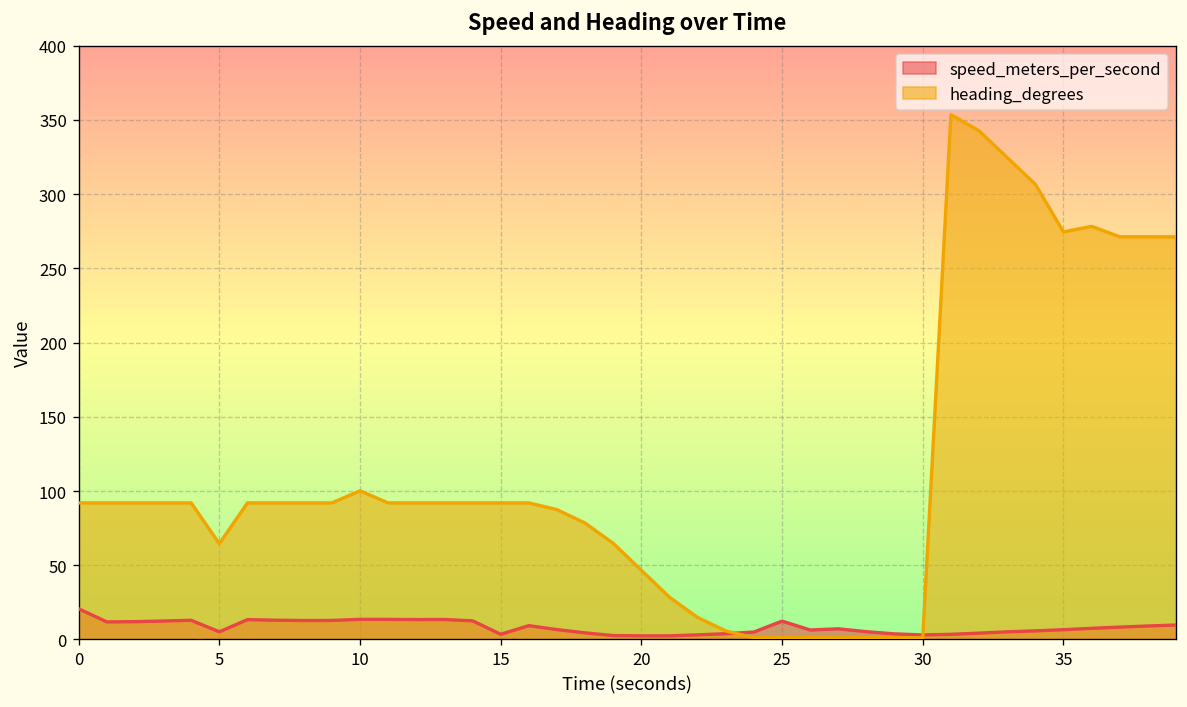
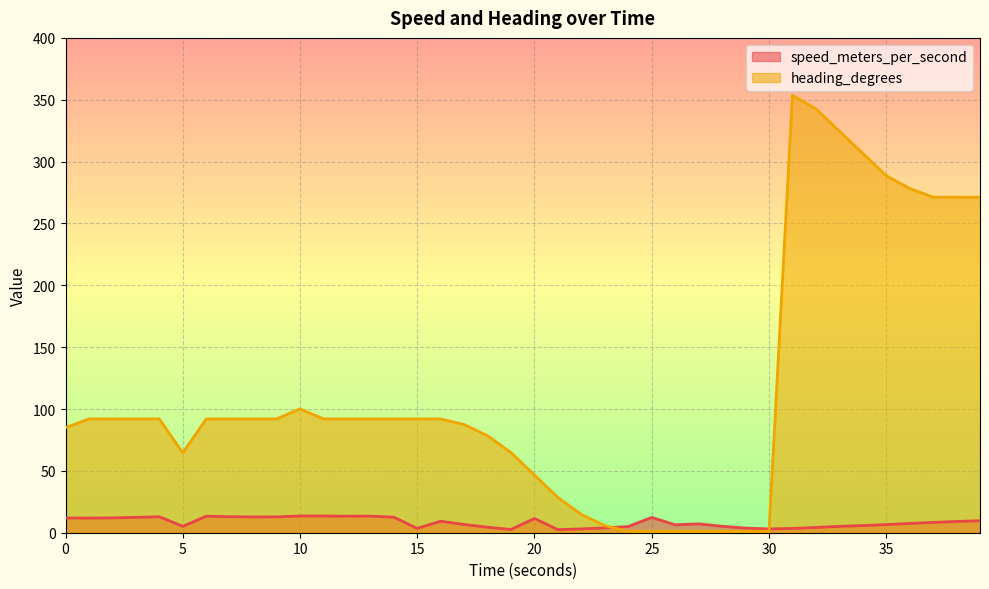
speed_meters_per_second, 0: 21 -> 12
heading_degrees, 0: 92 -> 85
speed_meters_per_second, 20: 2 -> 12
heading_degrees, 35: 275 -> 289
